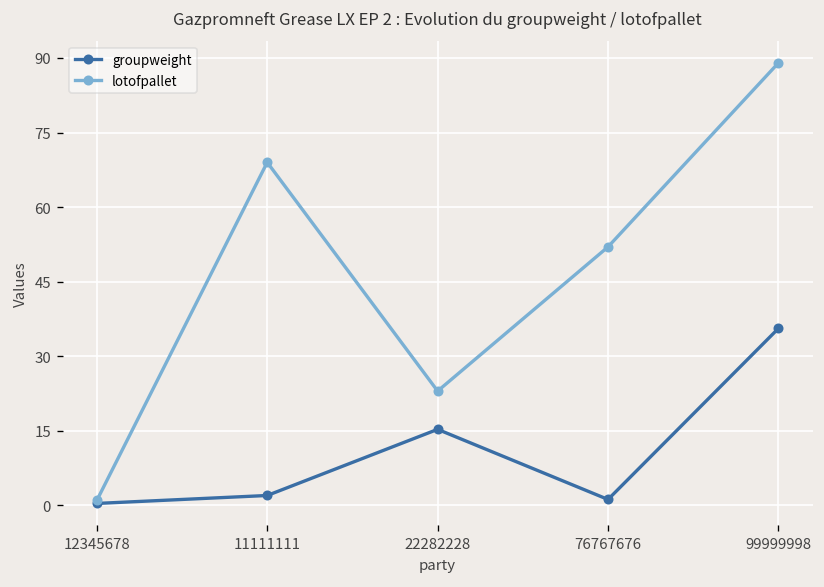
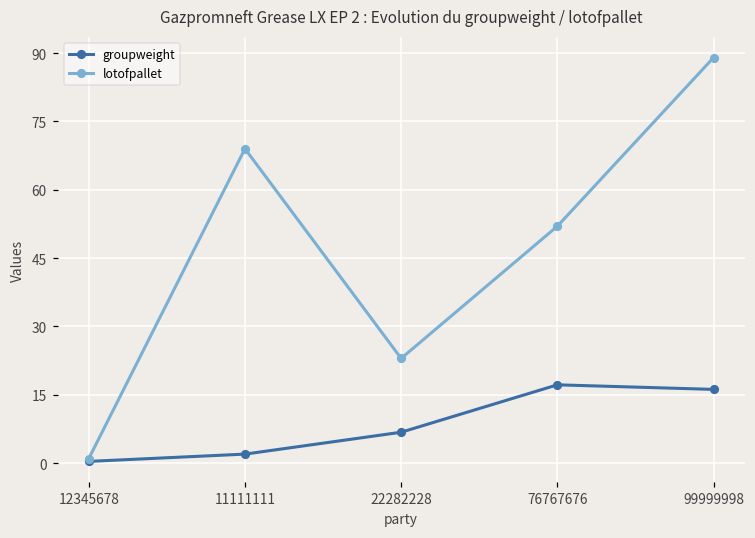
groupweight, 22282228: 15 -> 7
groupweight, 76767676: 1 -> 17
groupweight, 99999998: 36 -> 16
